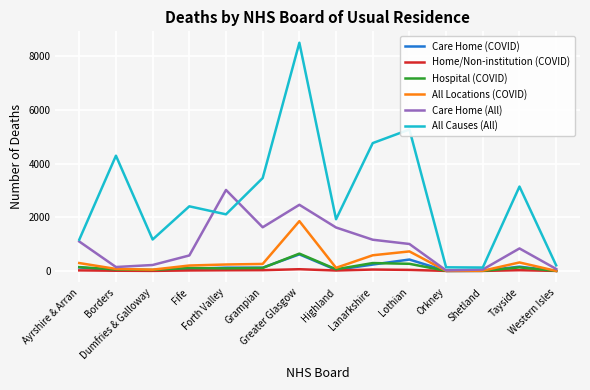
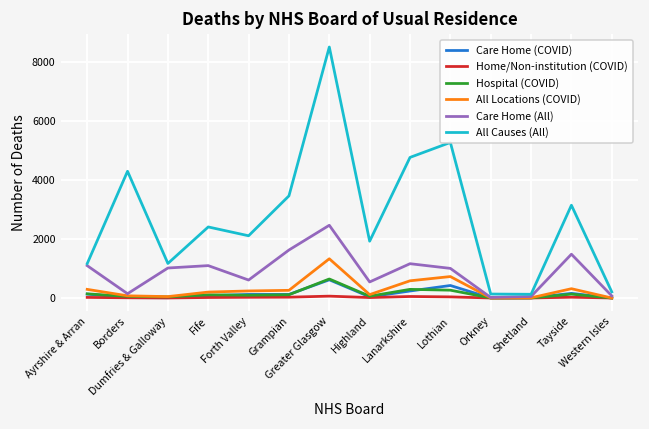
Care Home (All), Dumfries & Galloway: 200 -> 1000
Care Home (All), Fife: 600 -> 1100
Care Home (All), Forth Valley: 3000 -> 600
All Locations (COVID), Greater Glasgow: 1900 -> 1300
Care Home (All), Highland: 1600 -> 500
Care Home (All), Tayside: 800 -> 1500
